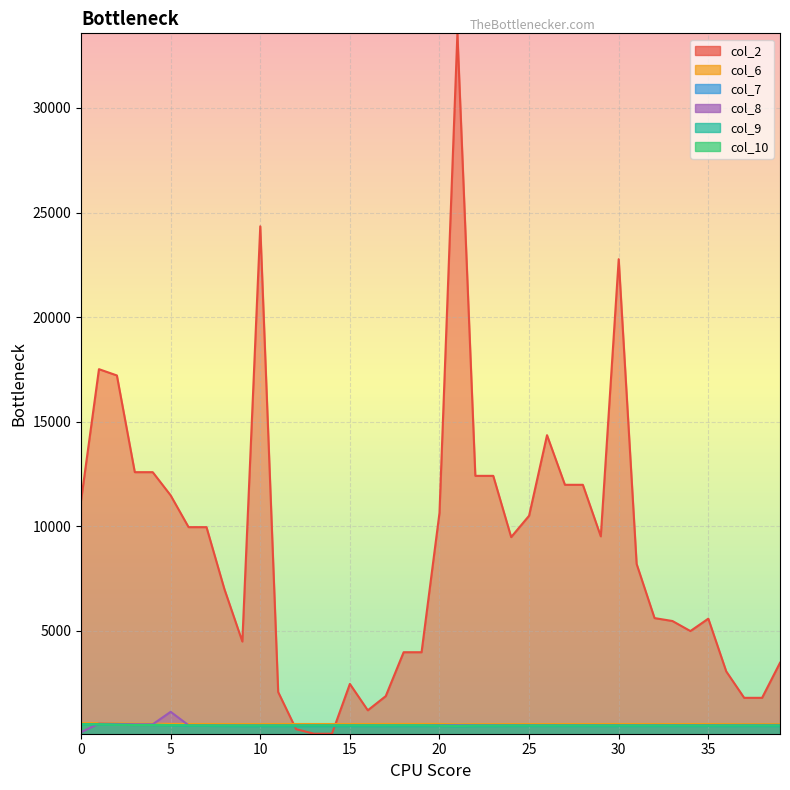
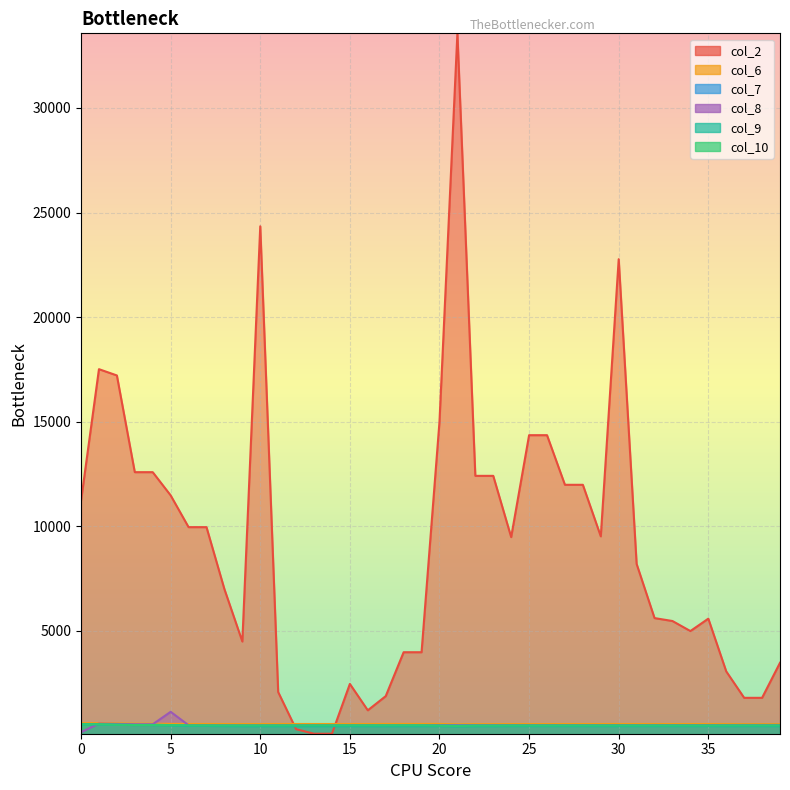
col_2, 20: 10600 -> 15000
col_2, 25: 10500 -> 14400
